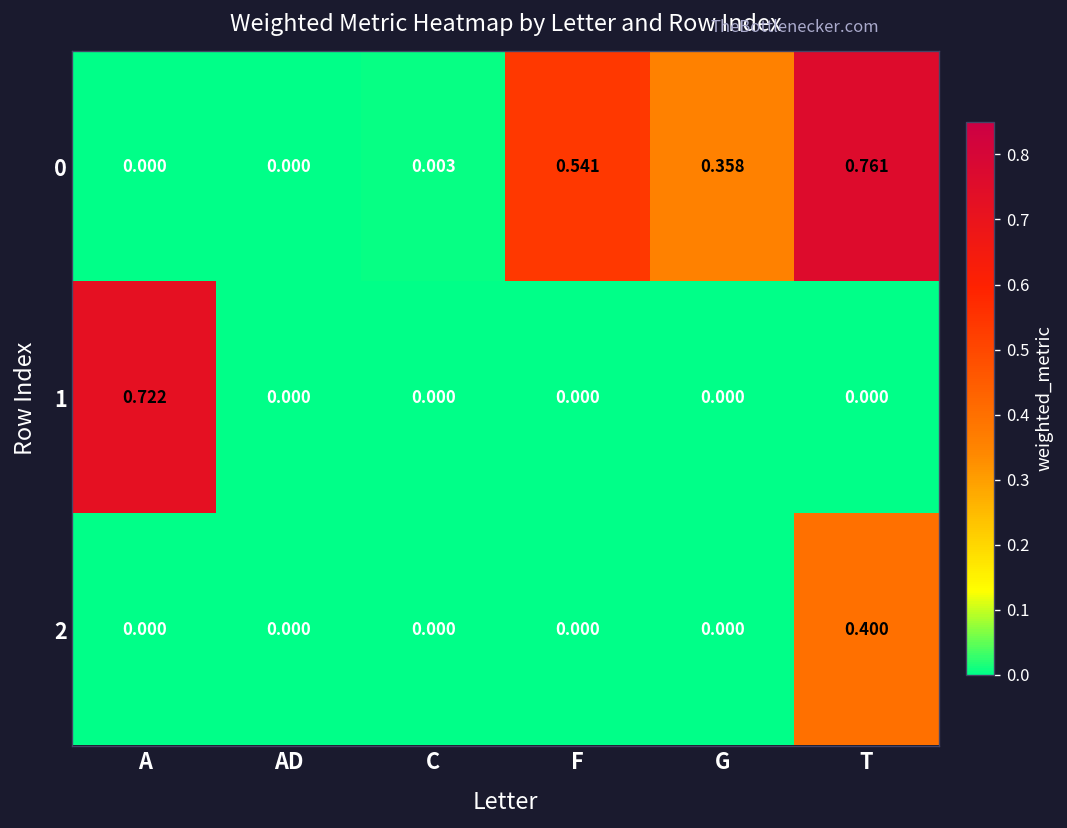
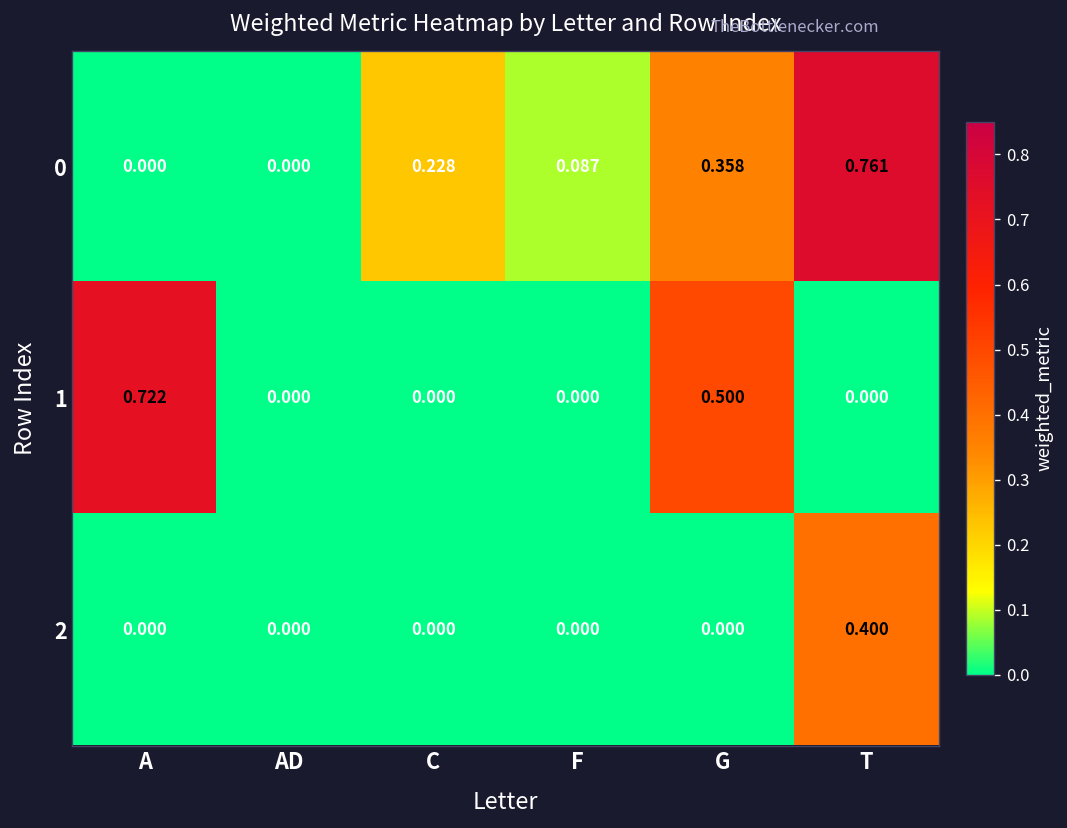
0, C: 0.003 -> 0.228
0, F: 0.541 -> 0.087
1, G: 0.000 -> 0.500
